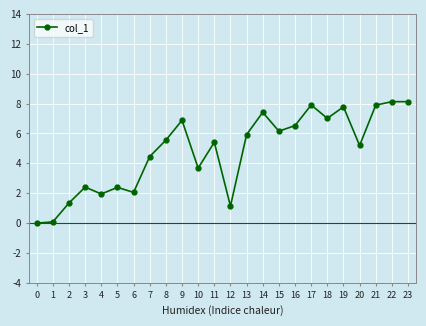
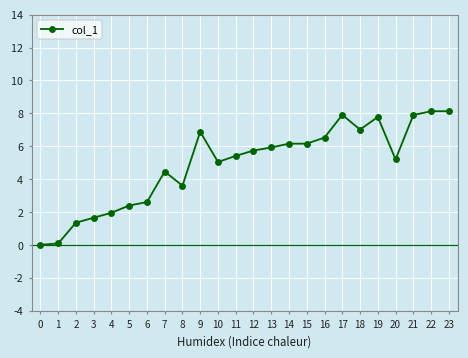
3: 2.4 -> 1.6
6: 2.1 -> 2.6
8: 5.5 -> 3.6
10: 3.7 -> 5.0
12: 1.1 -> 5.7
14: 7.4 -> 6.2
